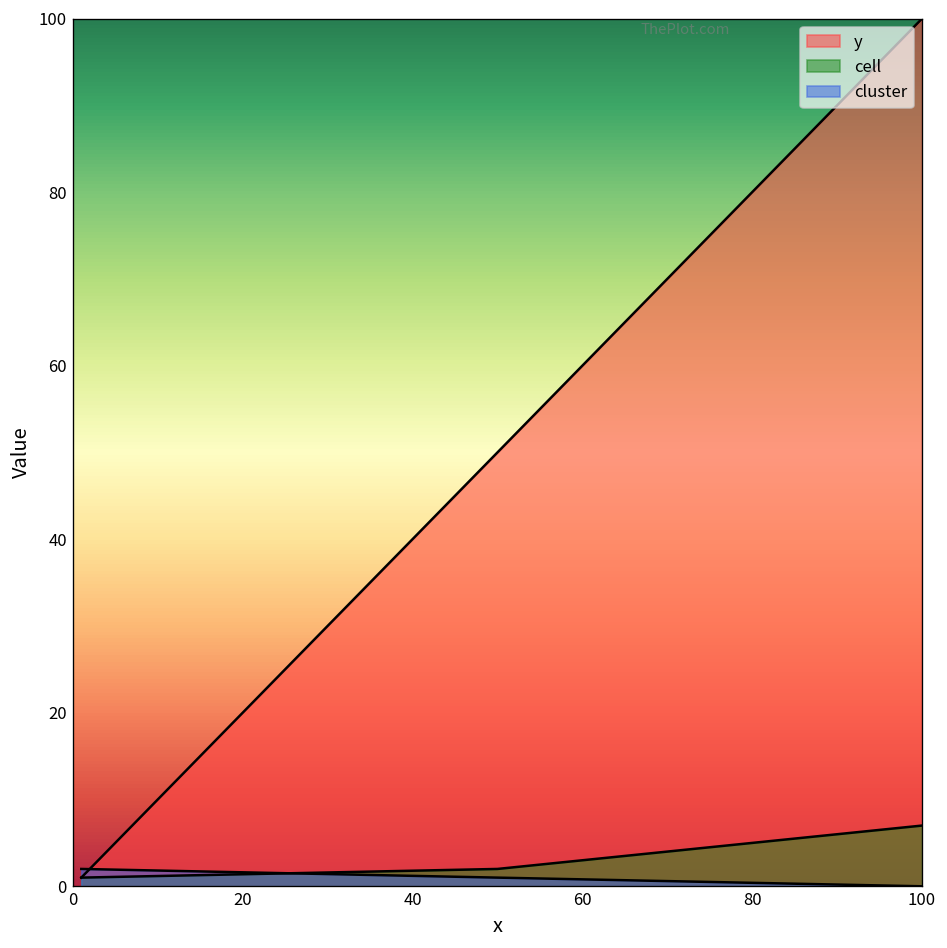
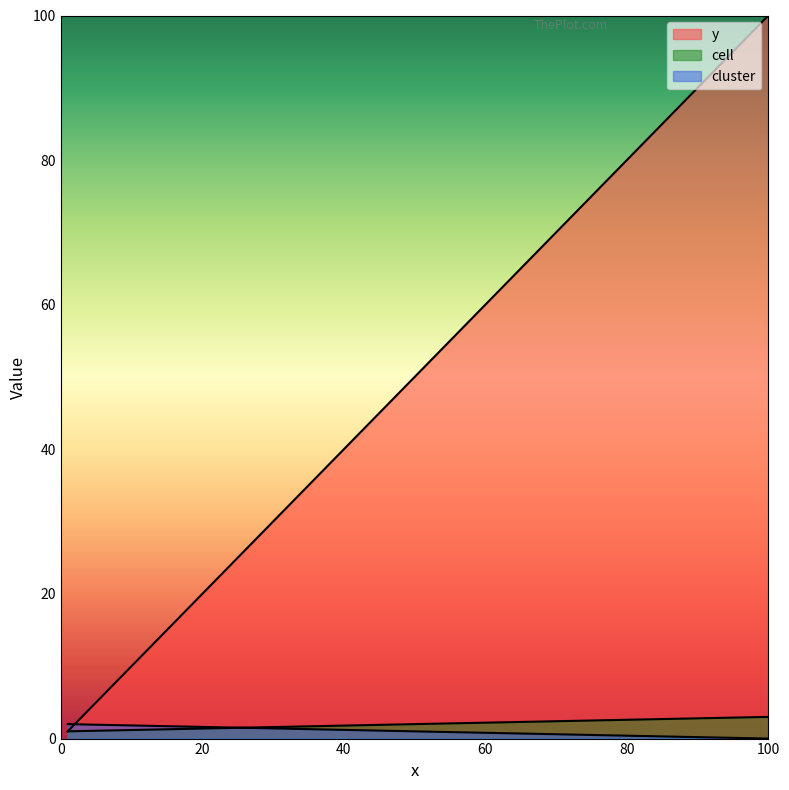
cell, 100: 7 -> 3
